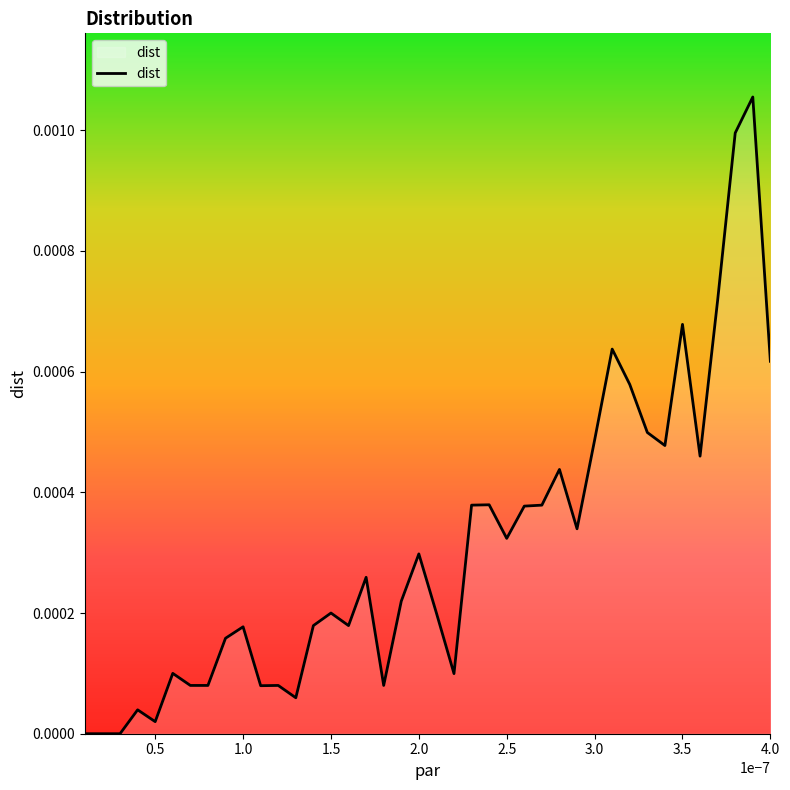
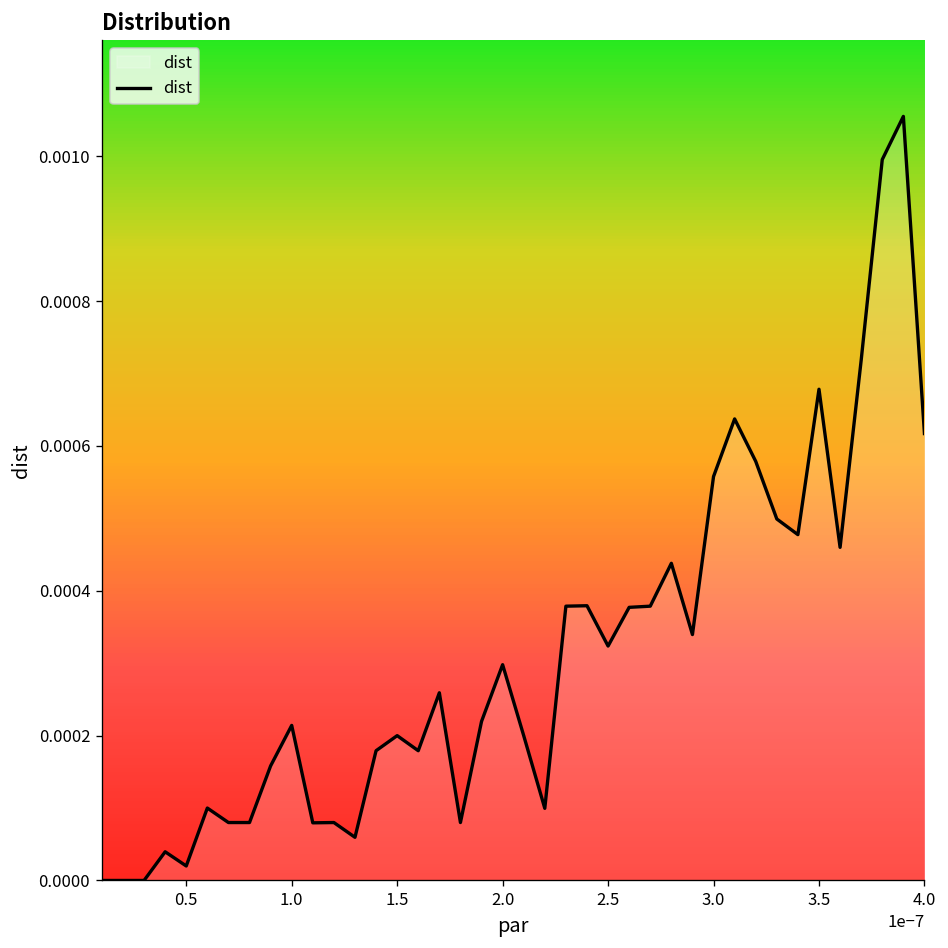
1.0: 0.00018 -> 0.00021
3.0: 0.00049 -> 0.00056
